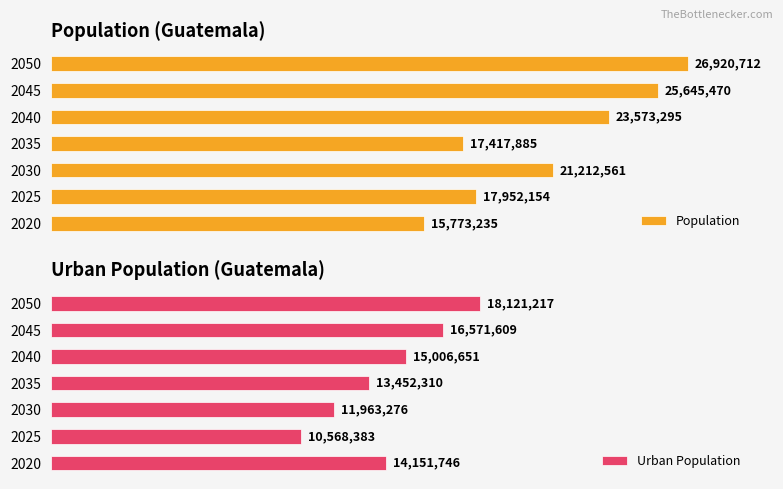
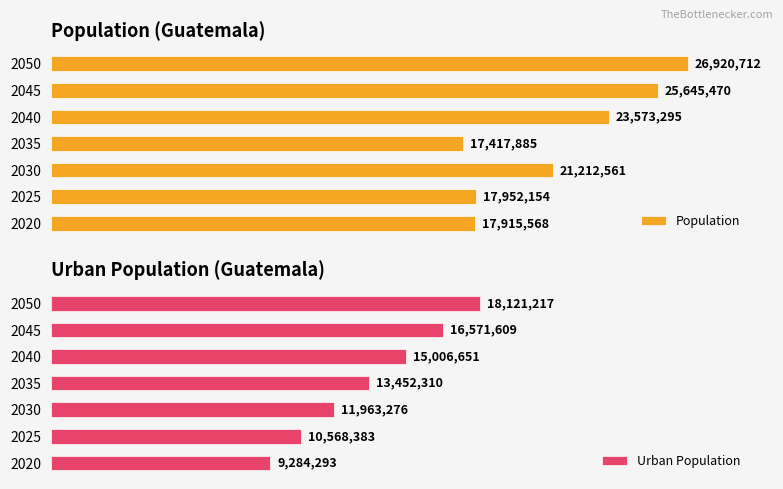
Population (Guatemala), 2020: 15,773,235 -> 17,915,568
Urban Population (Guatemala), 2020: 14,151,746 -> 9,284,293
